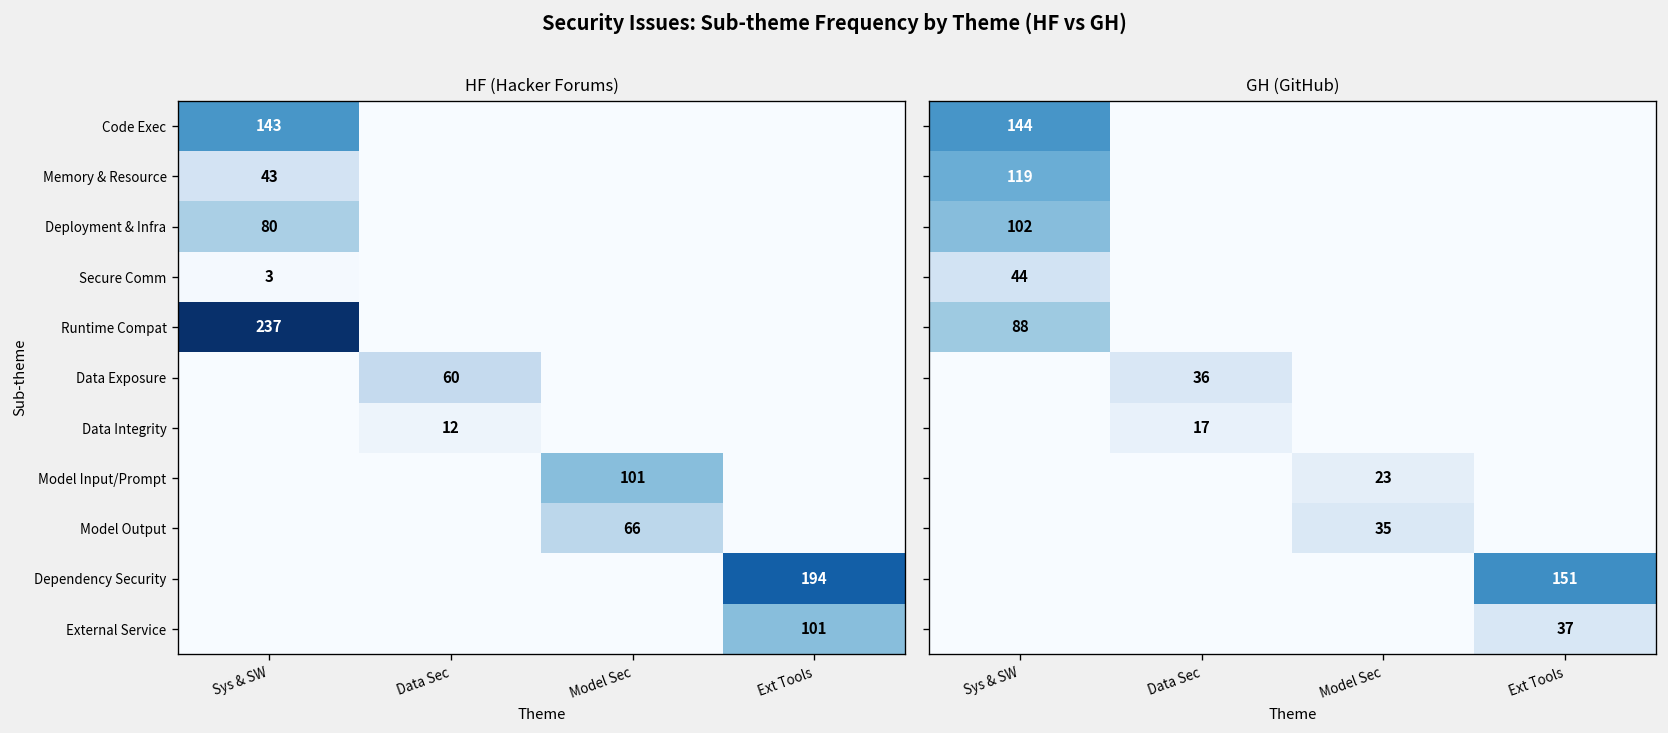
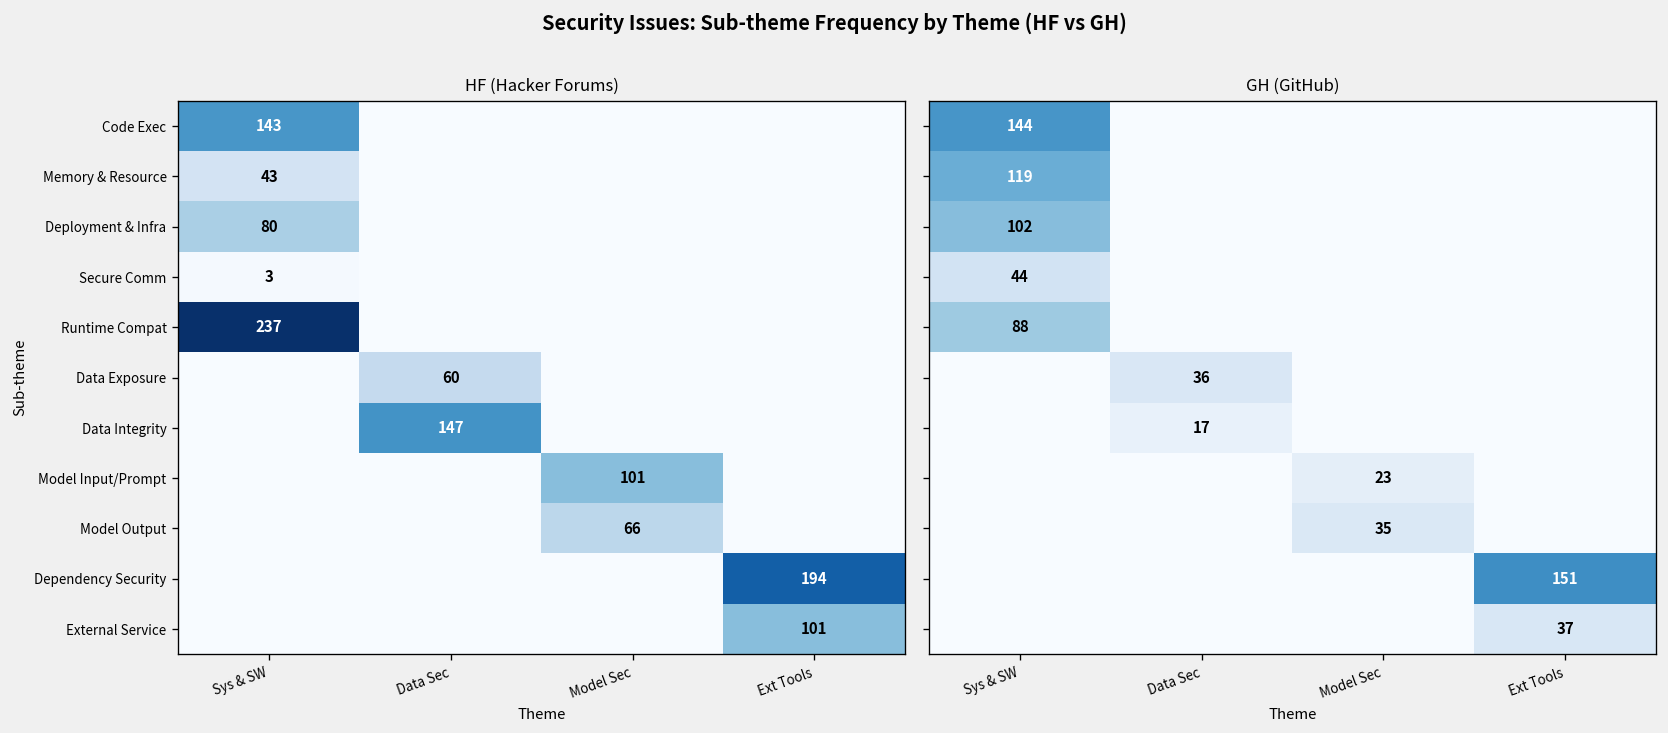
HF (Hacker Forums), Data Integrity, Data Sec: 12 -> 147
